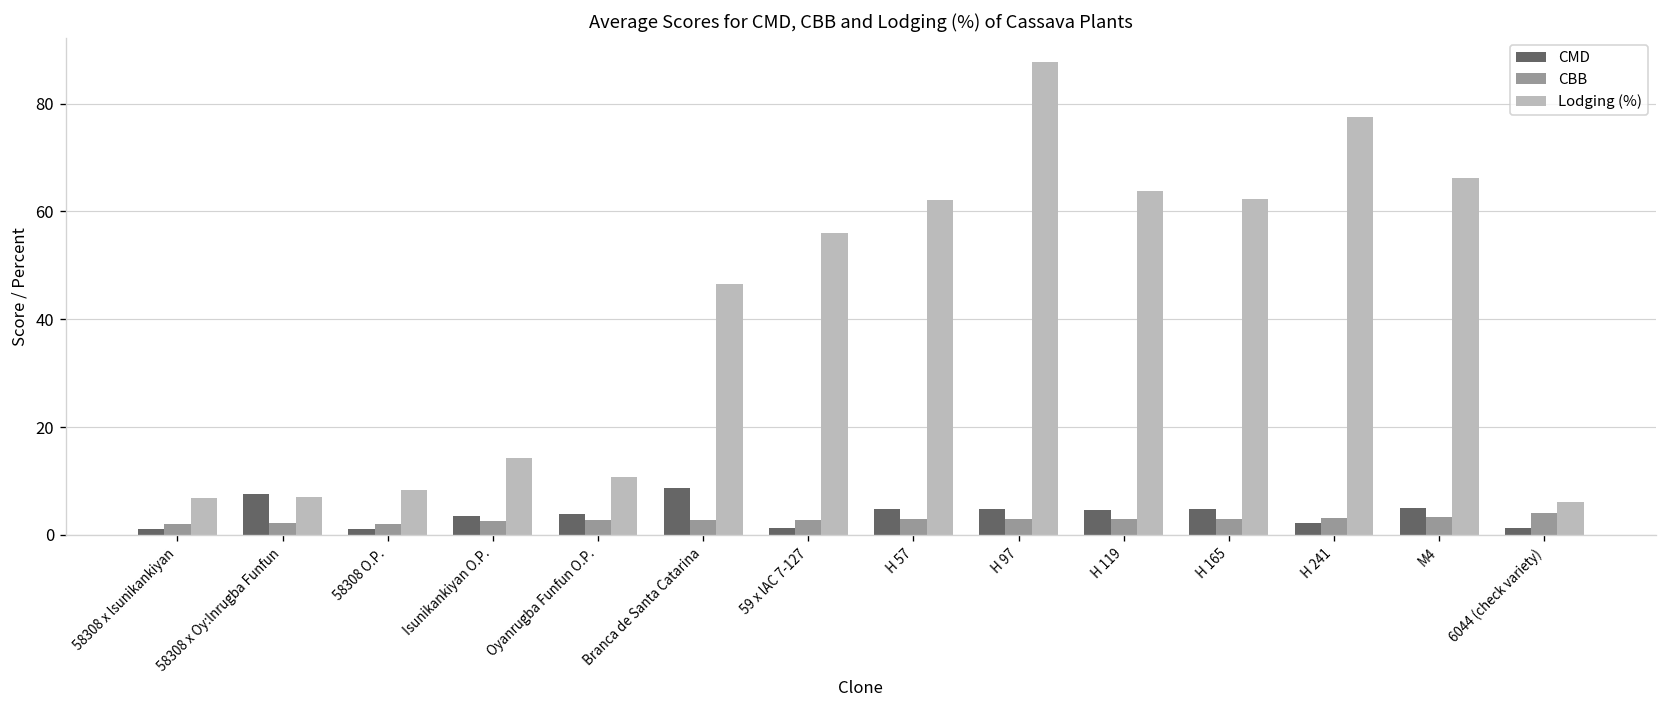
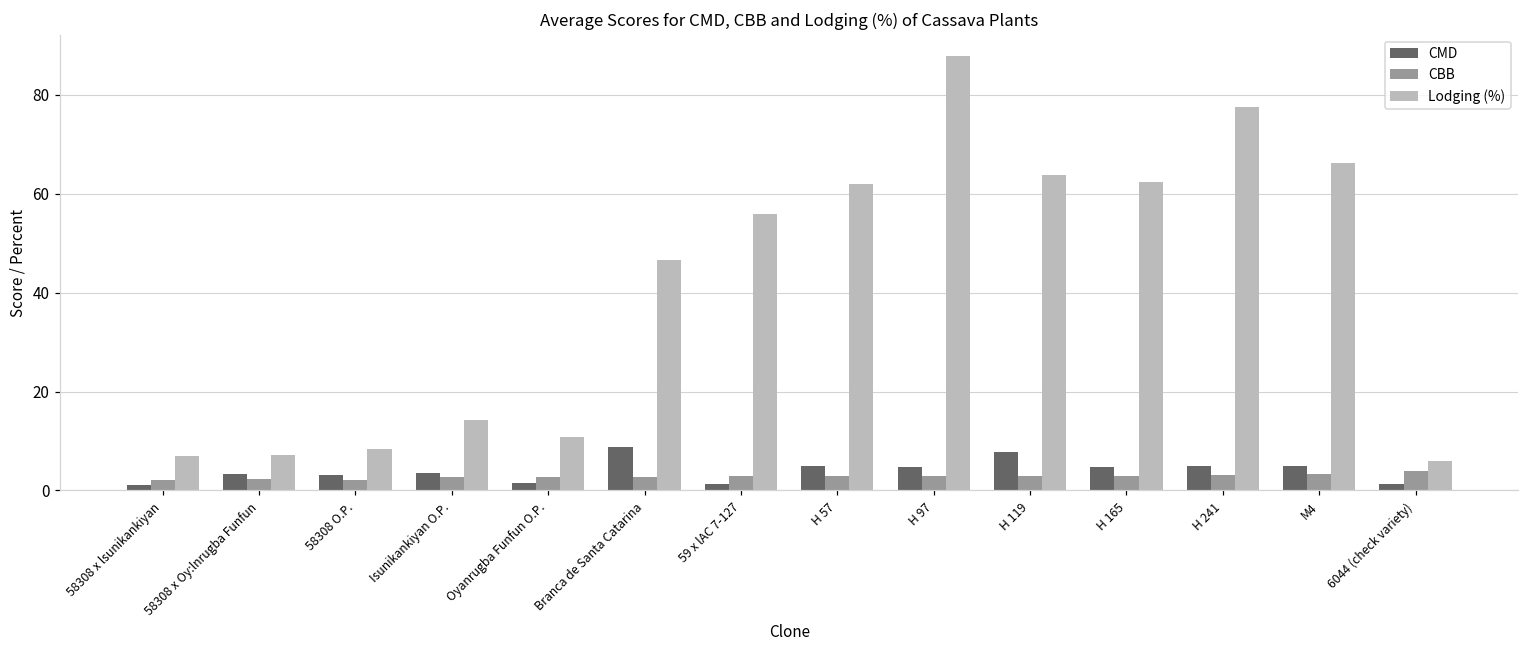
CMD, 58308 x Oy:lnrugba Funfun: 8 -> 3
CMD, 58308 O.P.: 1 -> 3
CMD, Oyanrugba Funfun O.P.: 4 -> 2
CMD, H 119: 5 -> 8
CMD, H 241: 2 -> 5
